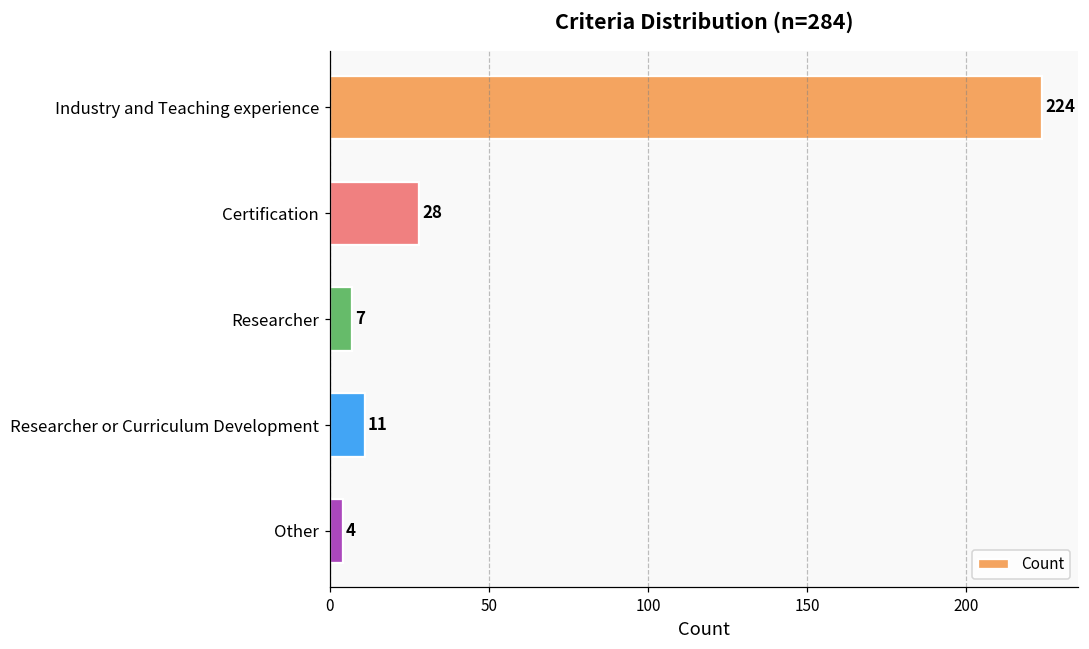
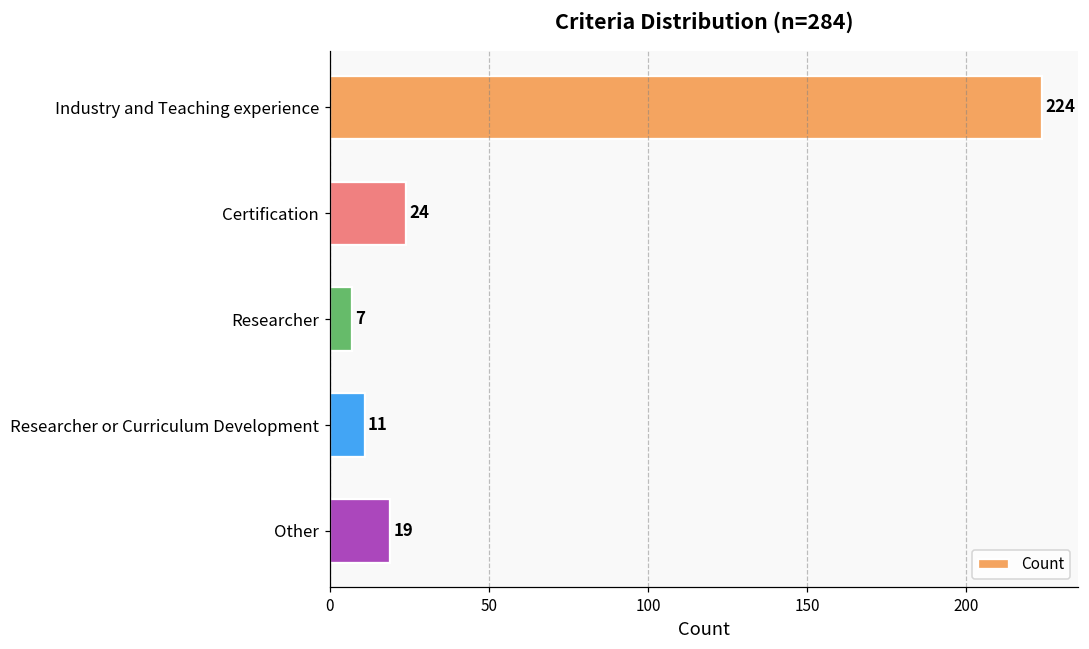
Certification: 28 -> 24
Other: 4 -> 19
